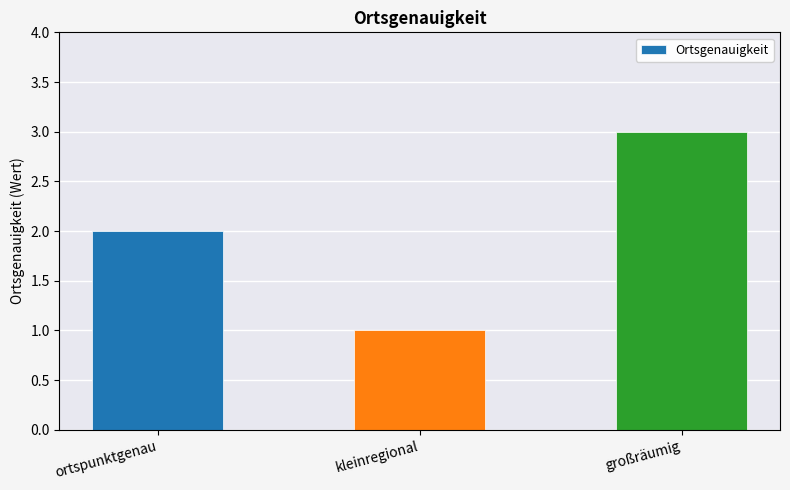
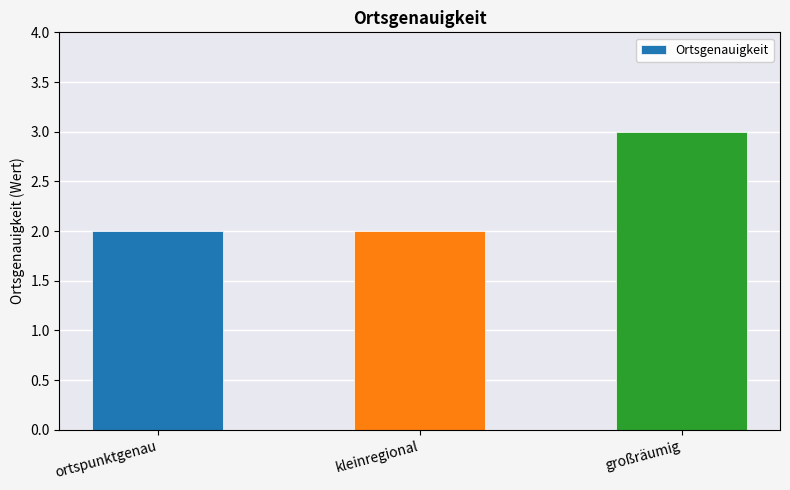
kleinregional: 1 -> 2
